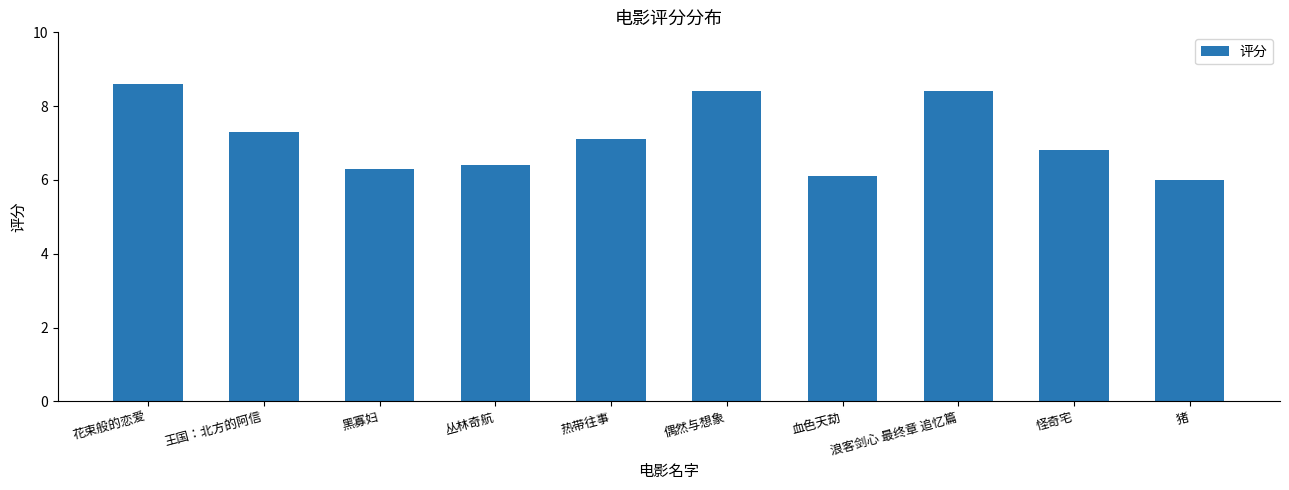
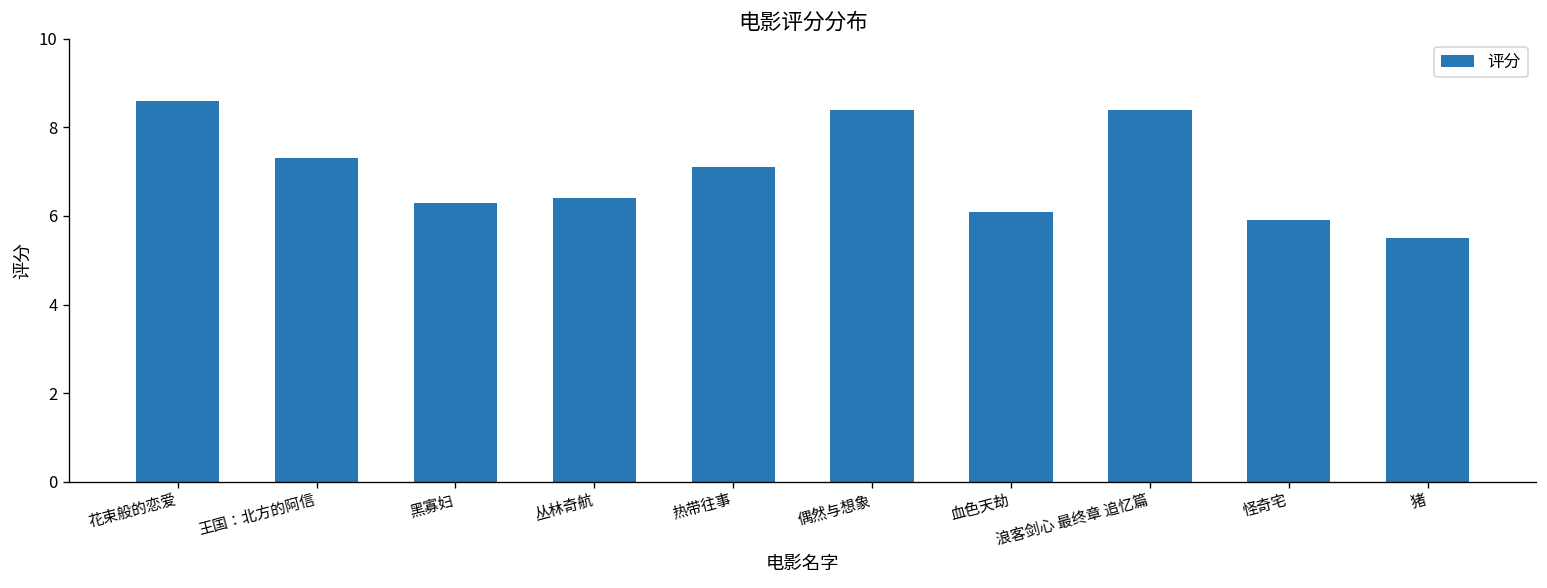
怪奇宅: 6.8 -> 5.9
猪: 6.0 -> 5.5
